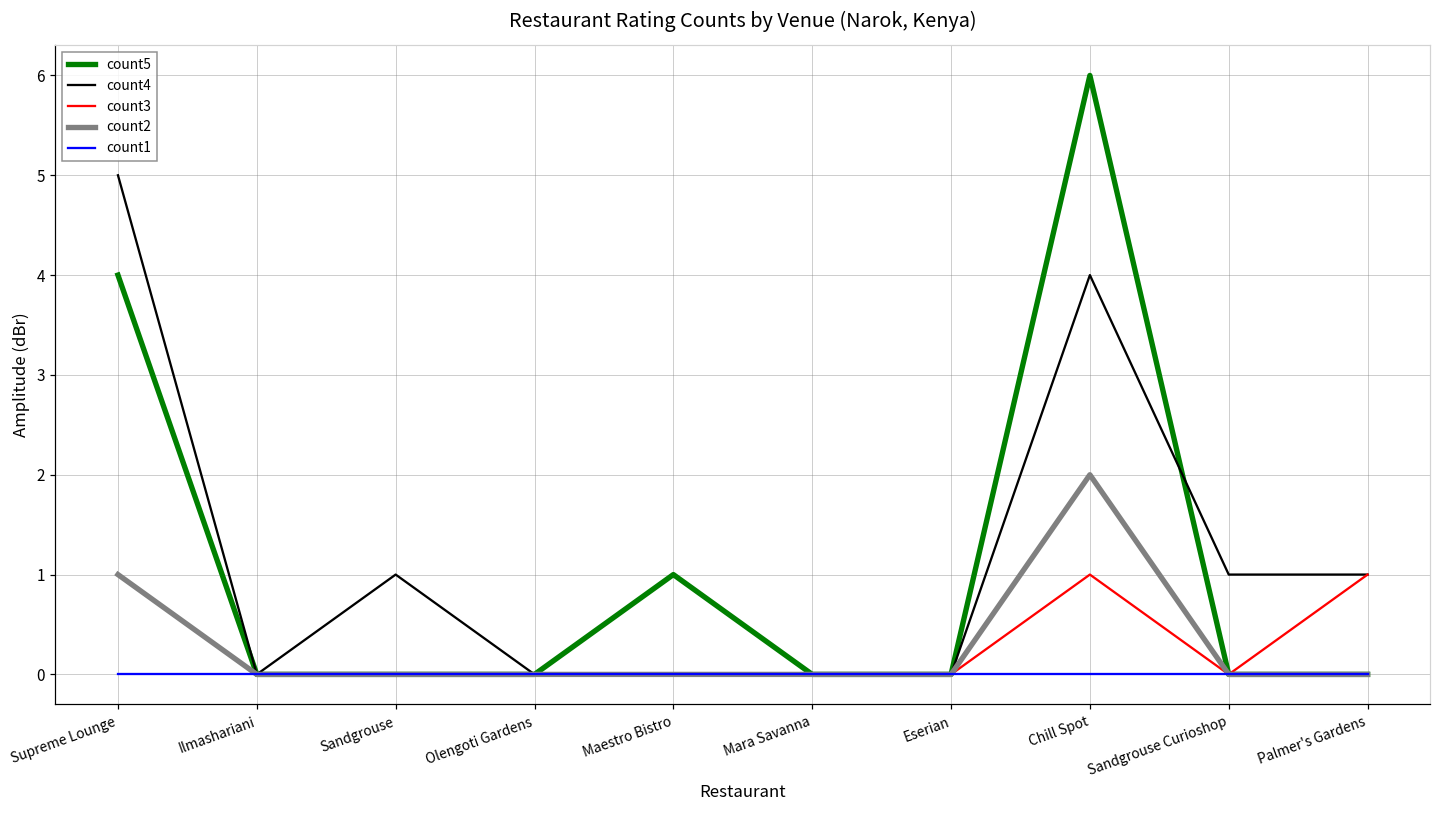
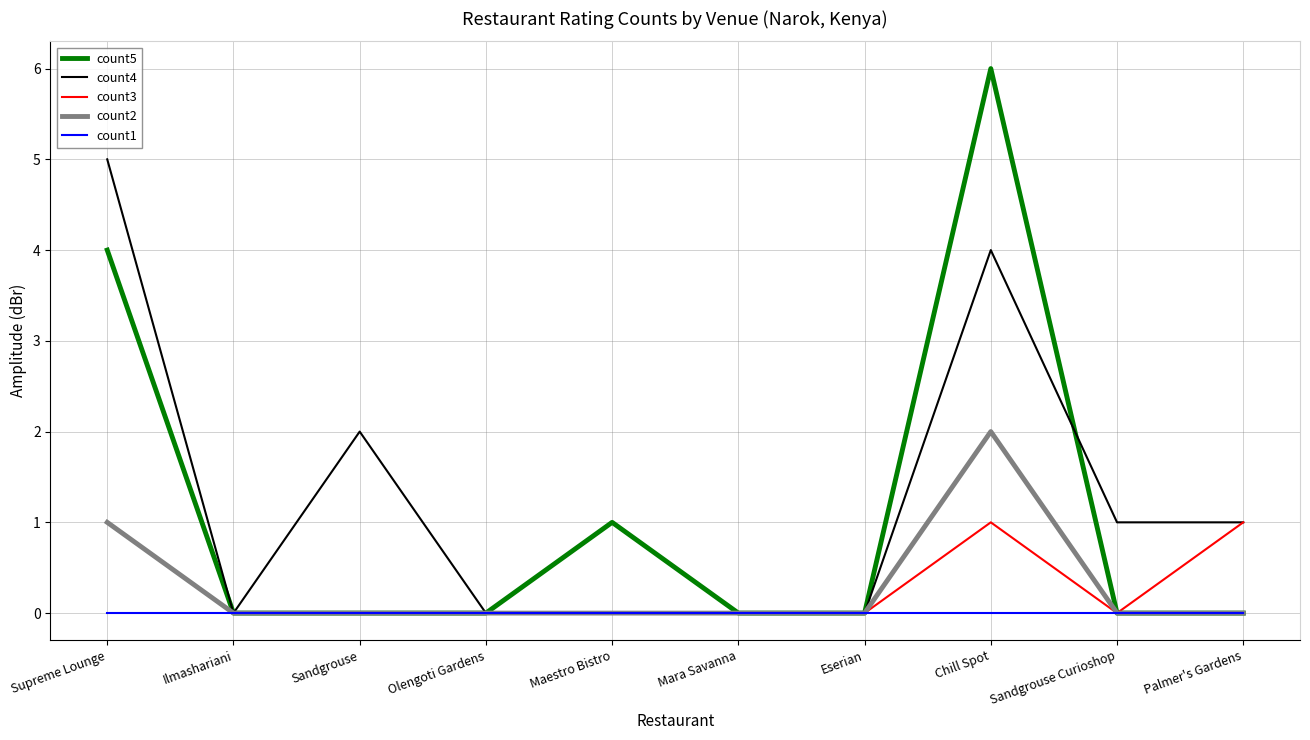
count4, Sandgrouse: 1 -> 2
